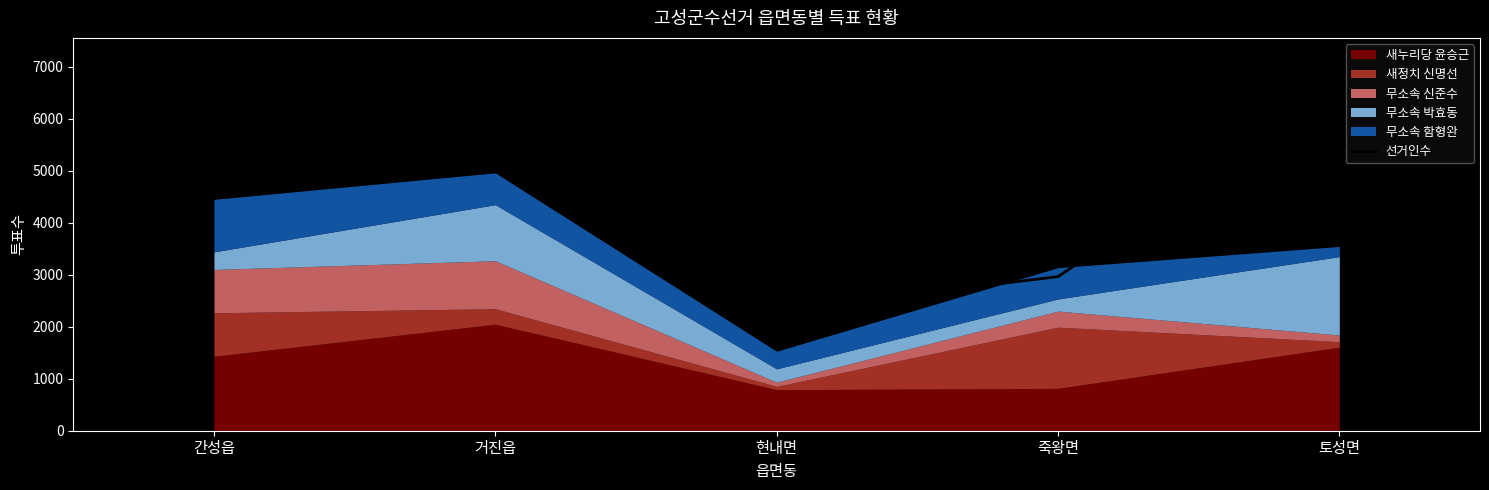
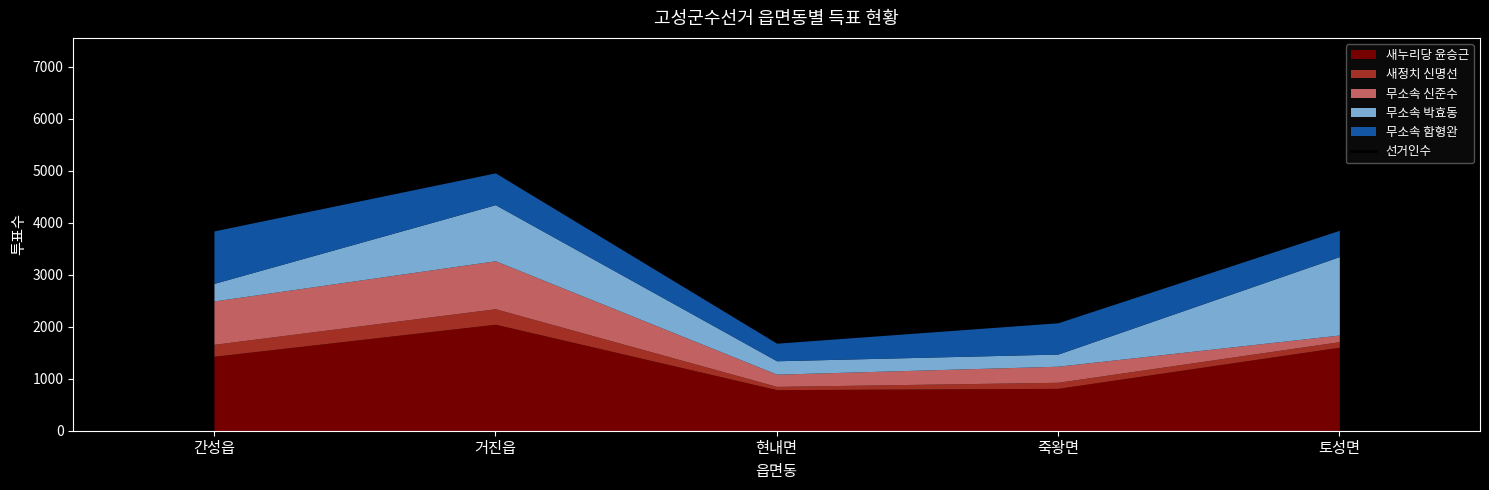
새정치 신명선, 간성읍: 800 -> 200
무소속 신준수, 현내면: 100 -> 200
새정치 신명선, 죽왕면: 1200 -> 100
무소속 함형완, 토성면: 200 -> 500
